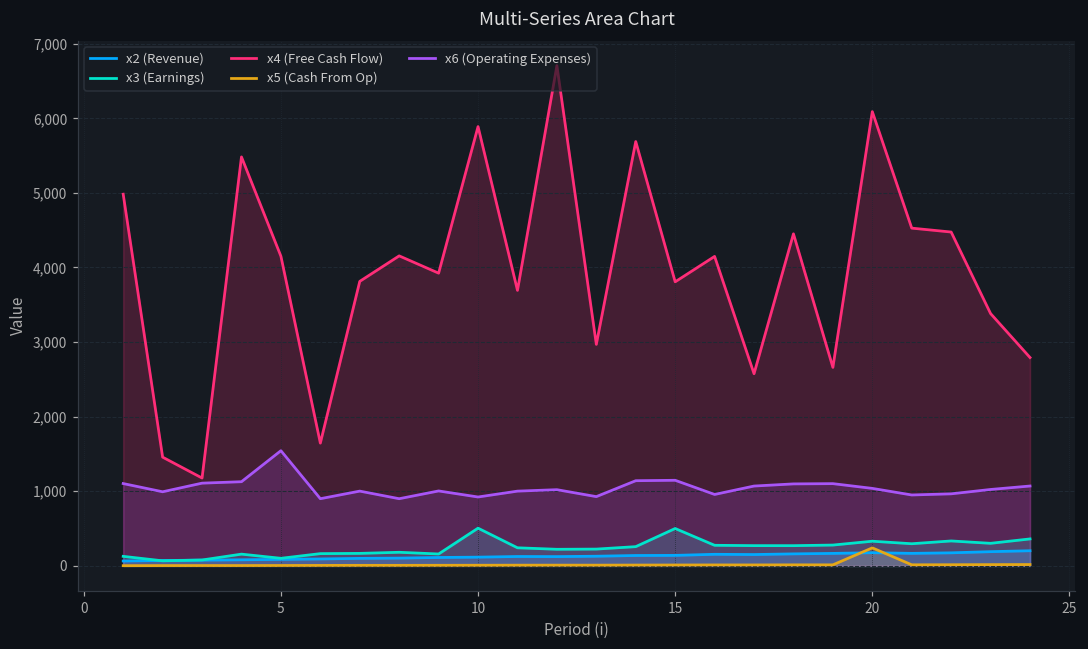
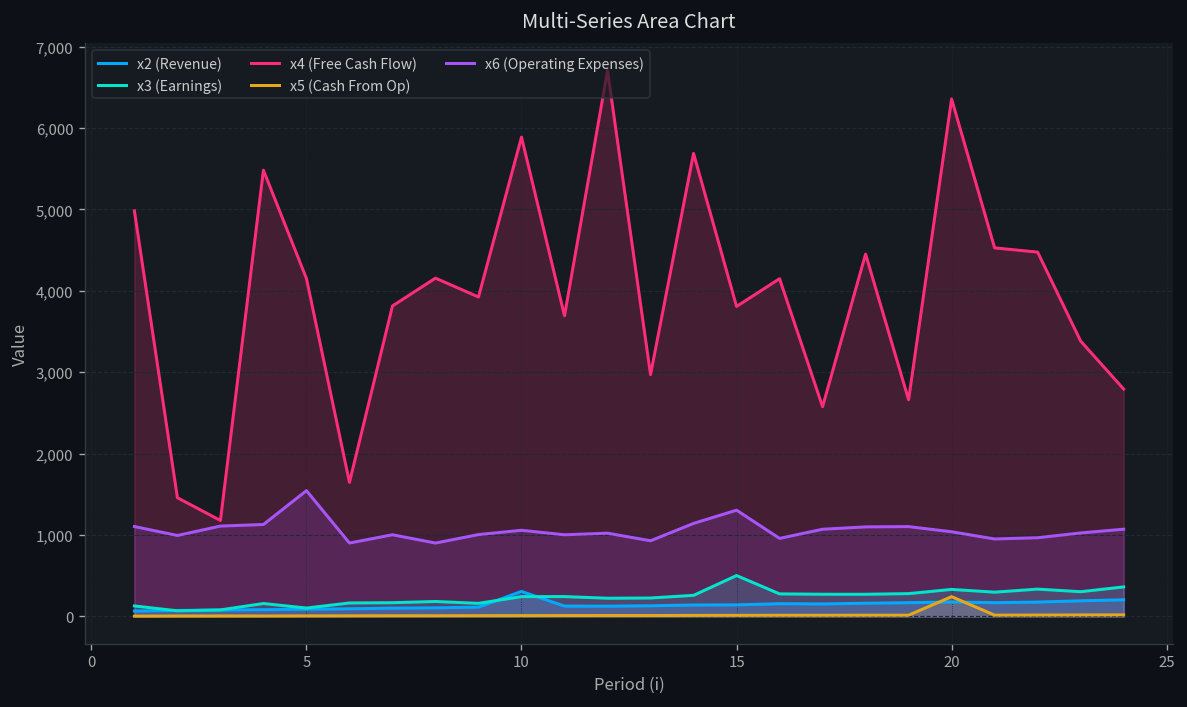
x2 (Revenue), 10: 100 -> 300
x3 (Earnings), 10: 500 -> 200
x6 (Operating Expenses), 10: 900 -> 1,100
x6 (Operating Expenses), 15: 1,100 -> 1,300
x4 (Free Cash Flow), 20: 6,100 -> 6,400
